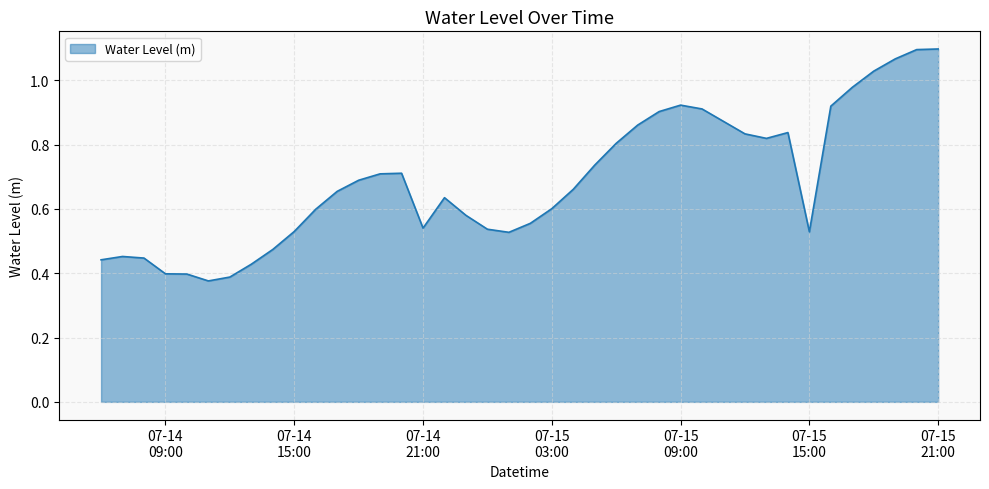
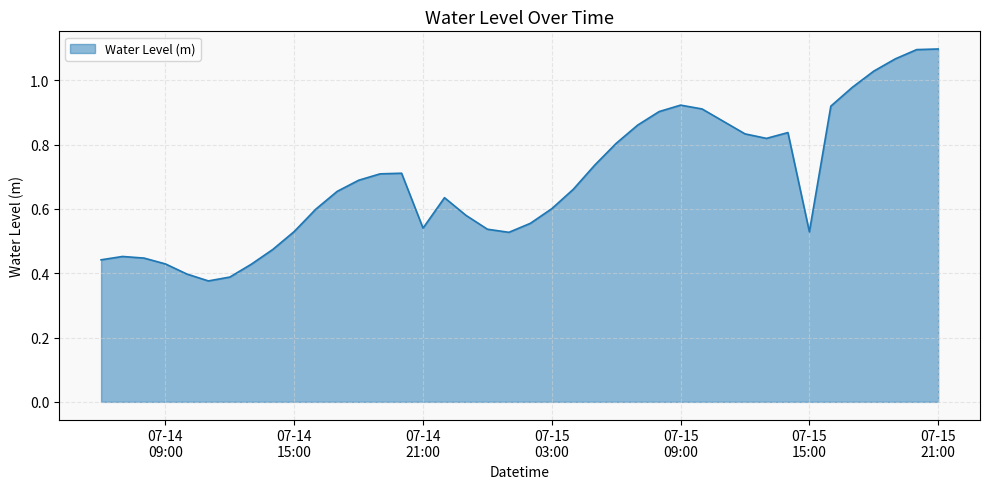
07-14 09:00: 0.40 -> 0.43
